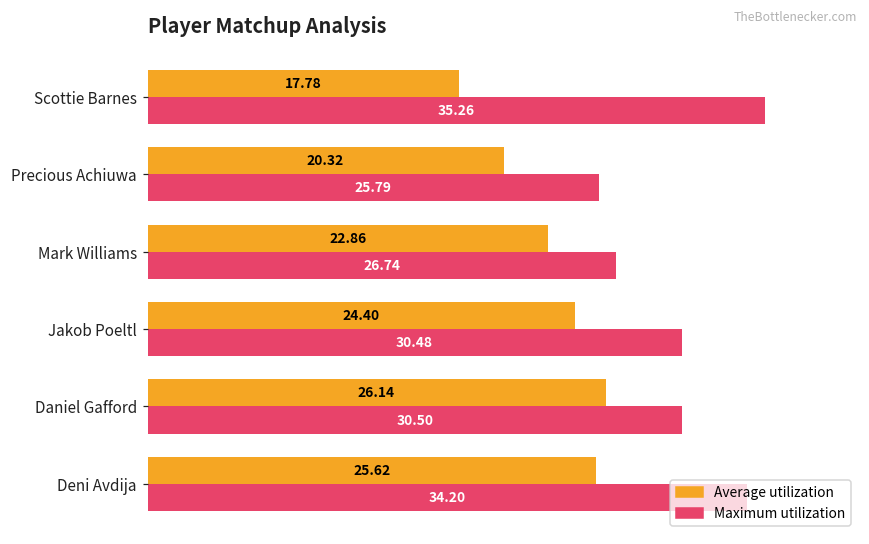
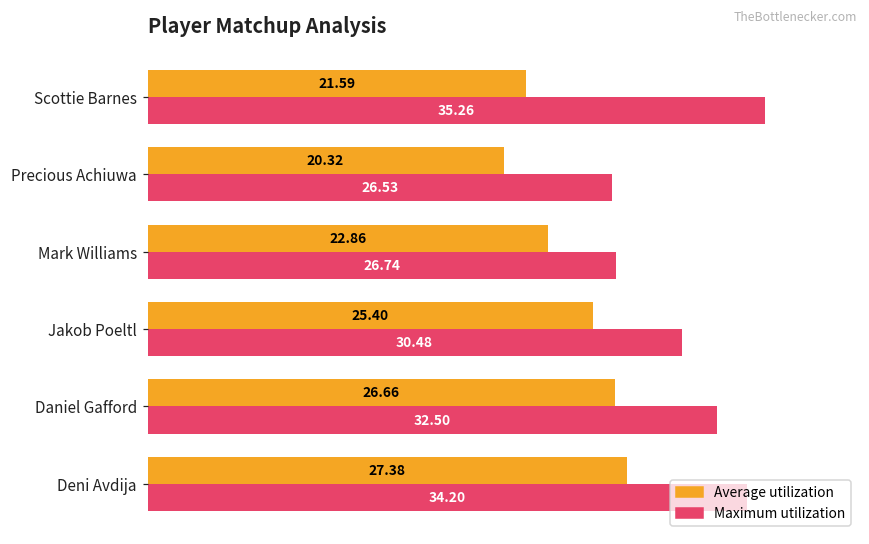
Average utilization, Scottie Barnes: 17.78 -> 21.59
Maximum utilization, Precious Achiuwa: 25.79 -> 26.53
Average utilization, Jakob Poeltl: 24.40 -> 25.40
Average utilization, Daniel Gafford: 26.14 -> 26.66
Maximum utilization, Daniel Gafford: 30.50 -> 32.50
Average utilization, Deni Avdija: 25.62 -> 27.38
